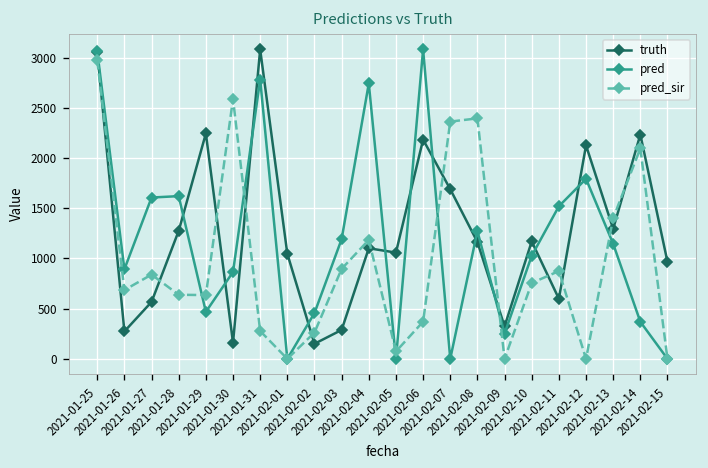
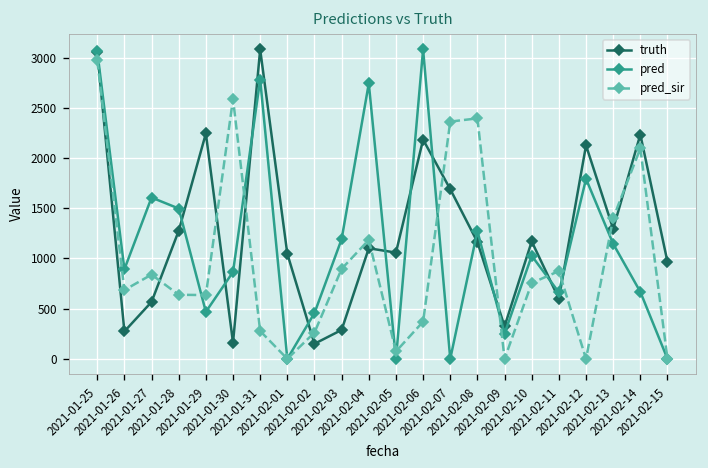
pred, 2021-01-28: 1600 -> 1500
pred, 2021-02-11: 1500 -> 700
pred, 2021-02-14: 400 -> 700
